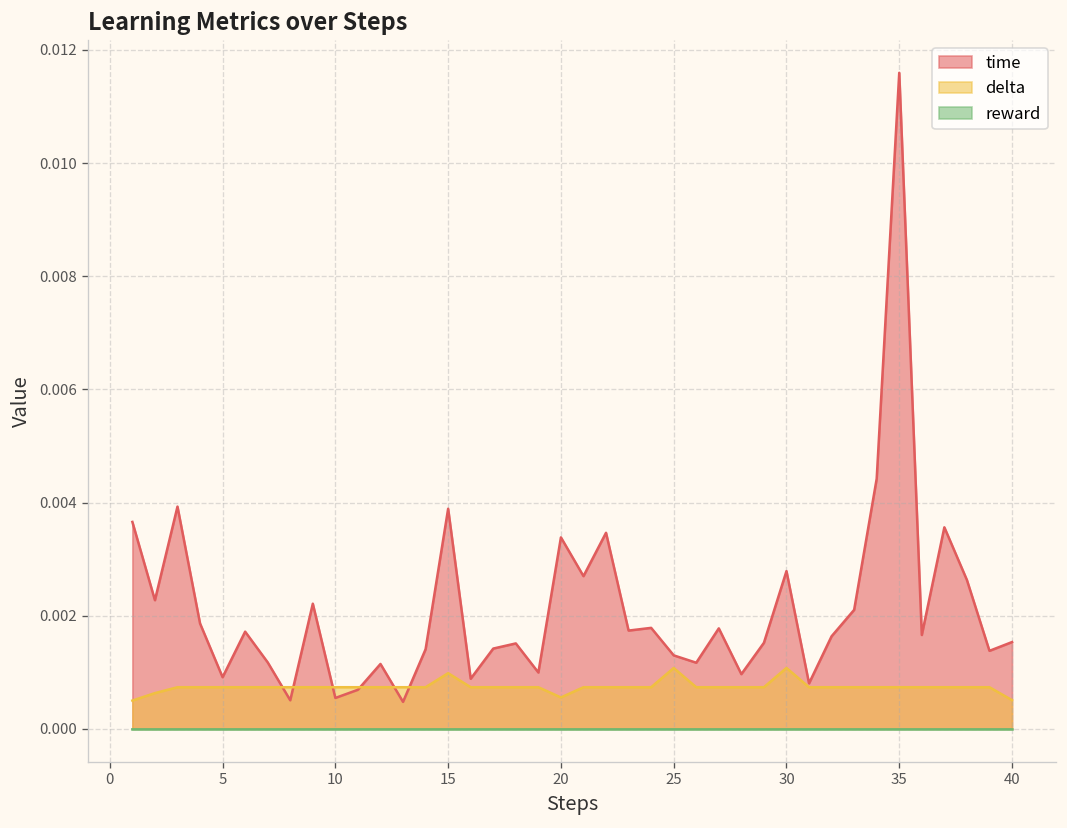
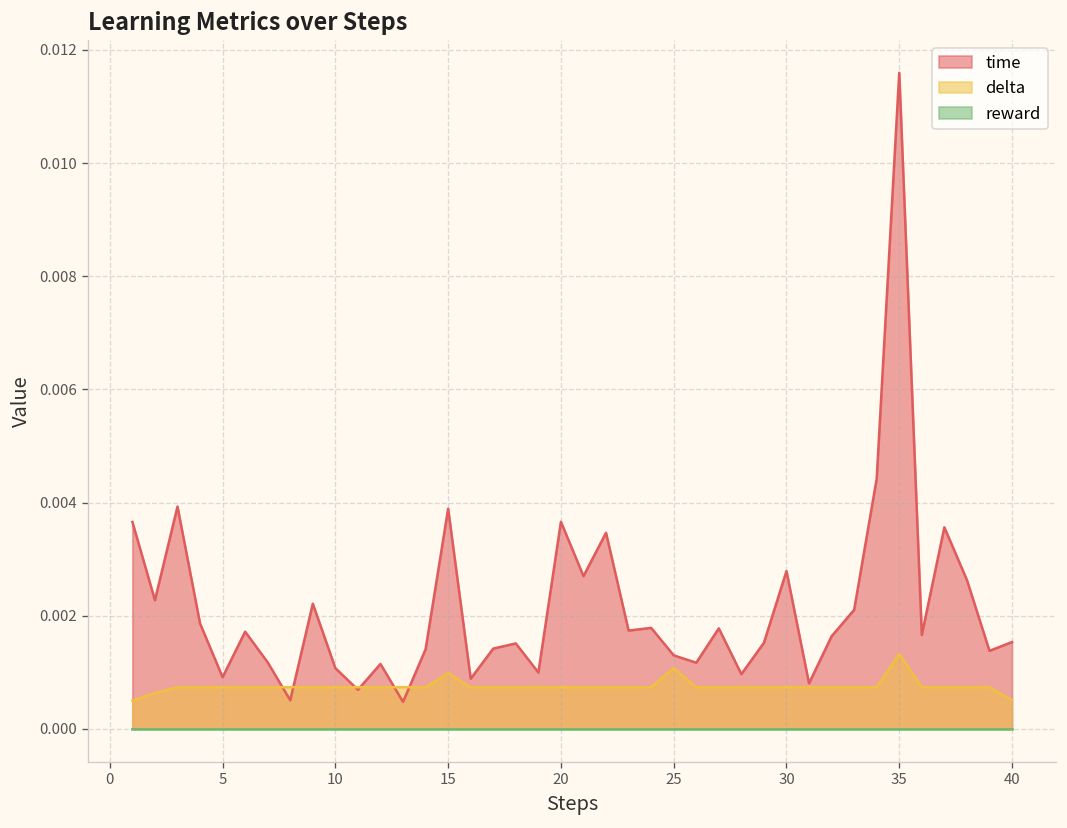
time, 10: 0.0005 -> 0.0011
time, 20: 0.0034 -> 0.0037
delta, 20: 0.0006 -> 0.0007
delta, 30: 0.0011 -> 0.0007
delta, 35: 0.0007 -> 0.0013
